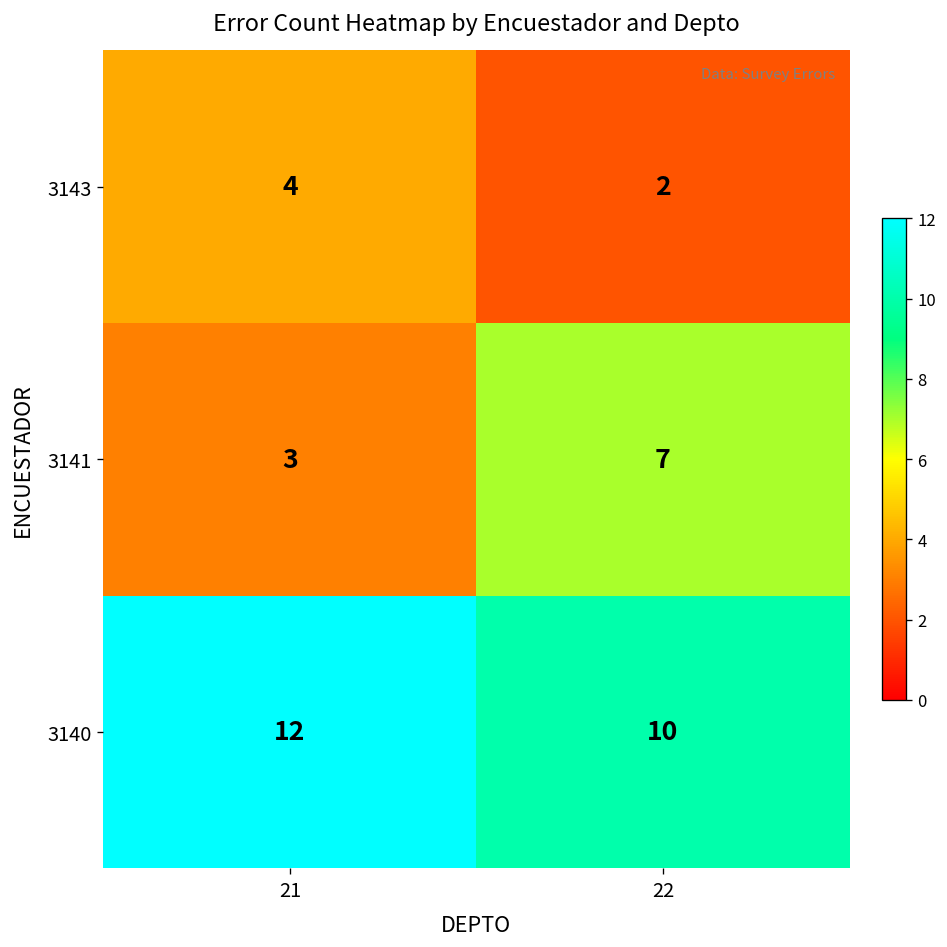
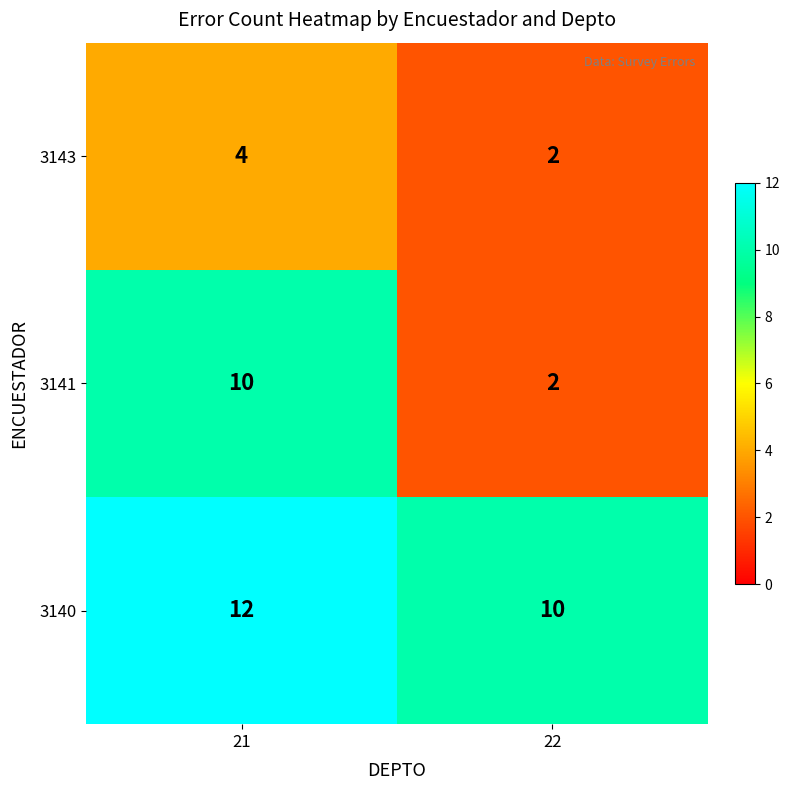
3141, 21: 3 -> 10
3141, 22: 7 -> 2
